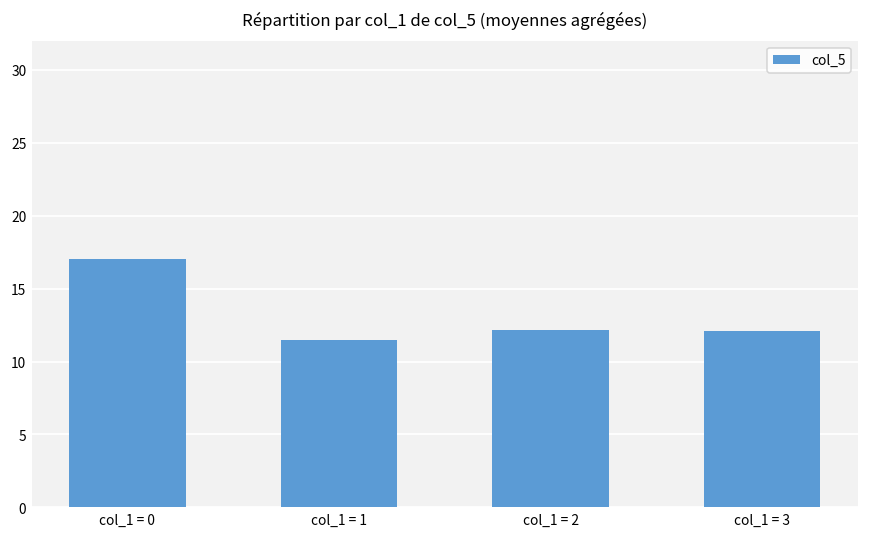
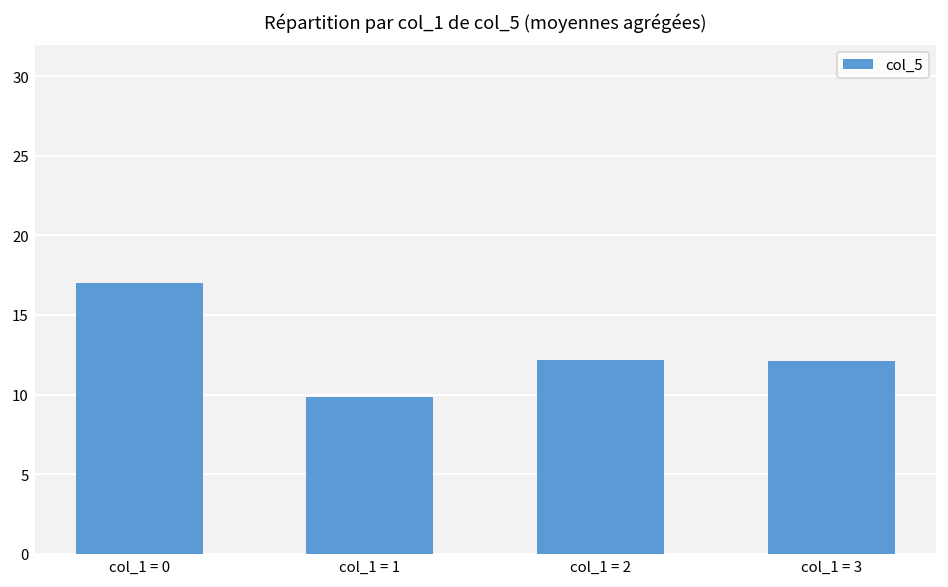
col_1 = 1: 11.5 -> 9.9
